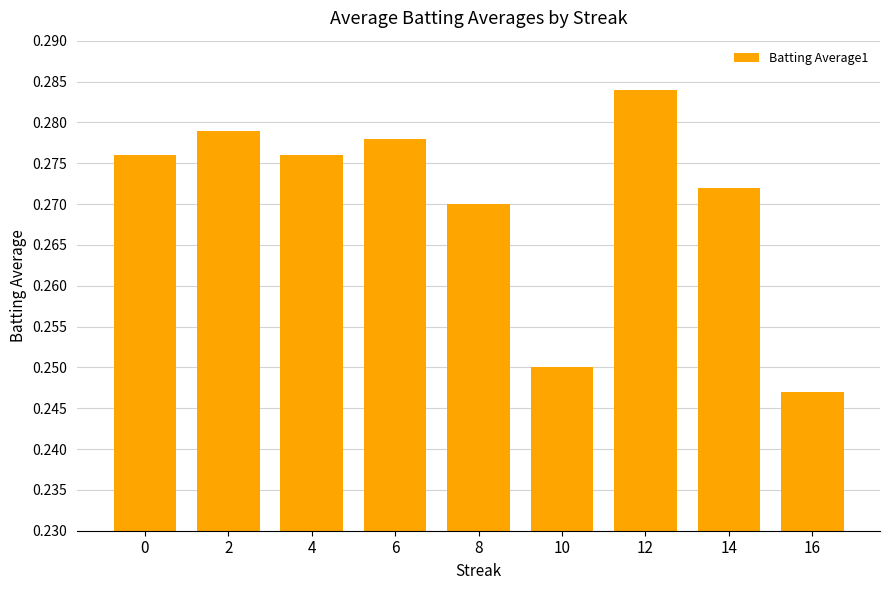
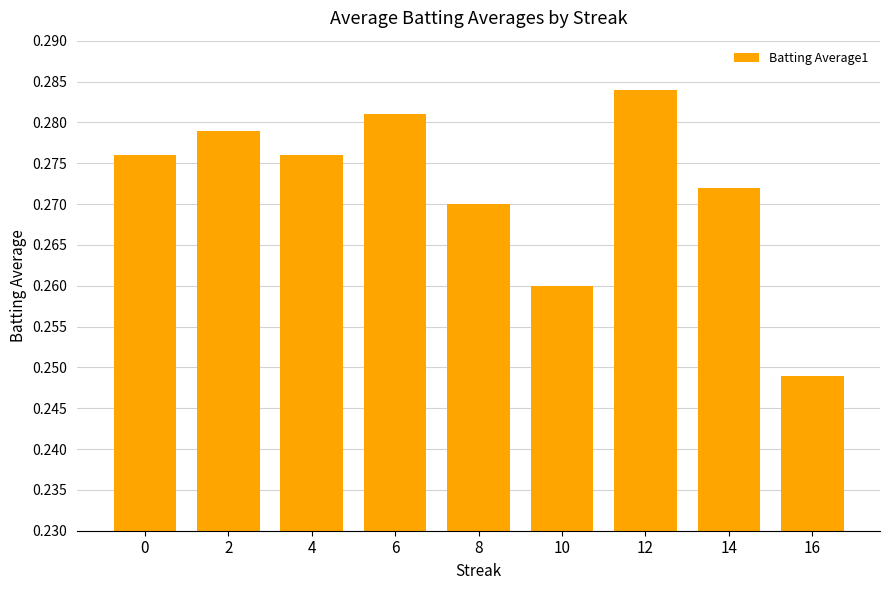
6: 0.278 -> 0.281
10: 0.25 -> 0.26
16: 0.247 -> 0.249
